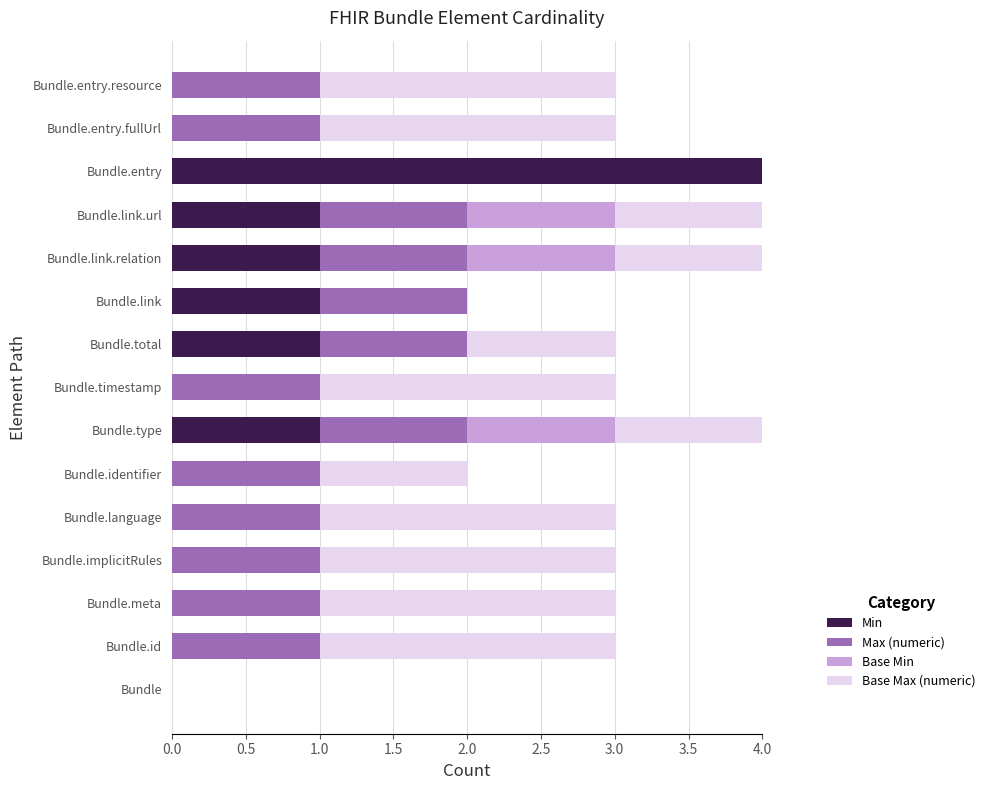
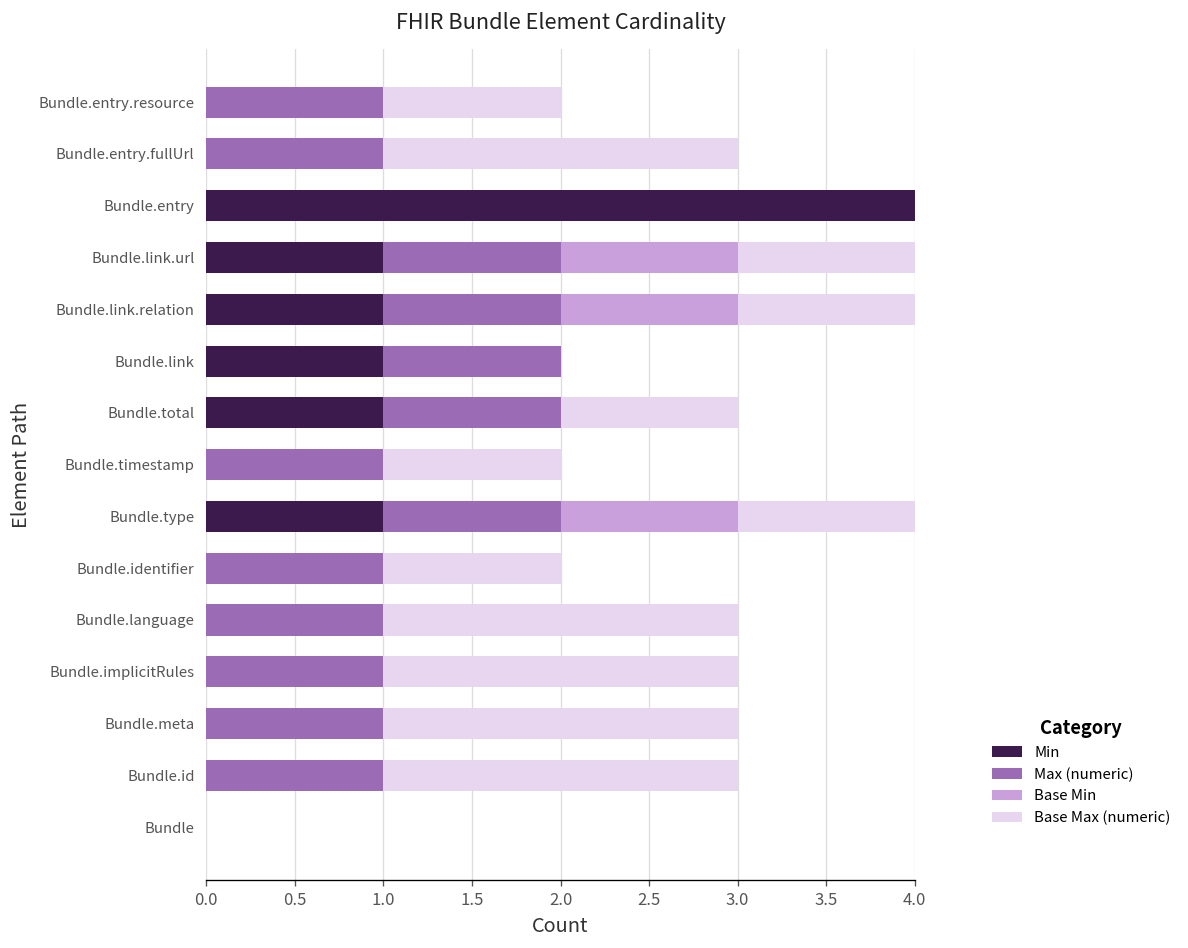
Base Max (numeric), Bundle.entry.resource: 2 -> 1
Base Max (numeric), Bundle.timestamp: 2 -> 1
